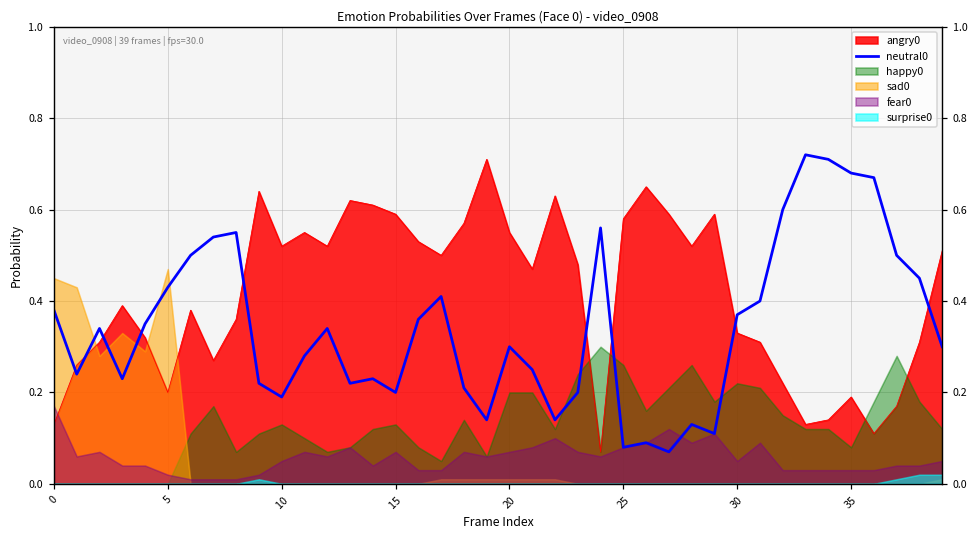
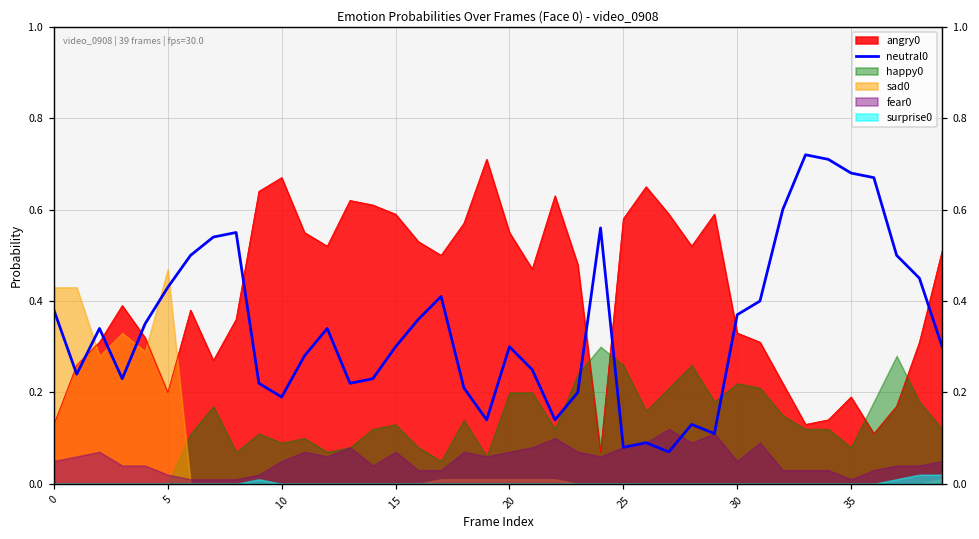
sad0, 0: 0.45 -> 0.43
fear0, 0: 0.17 -> 0.05
angry0, 10: 0.52 -> 0.67
happy0, 10: 0.13 -> 0.09
neutral0, 15: 0.2 -> 0.3
fear0, 35: 0.03 -> 0.01
